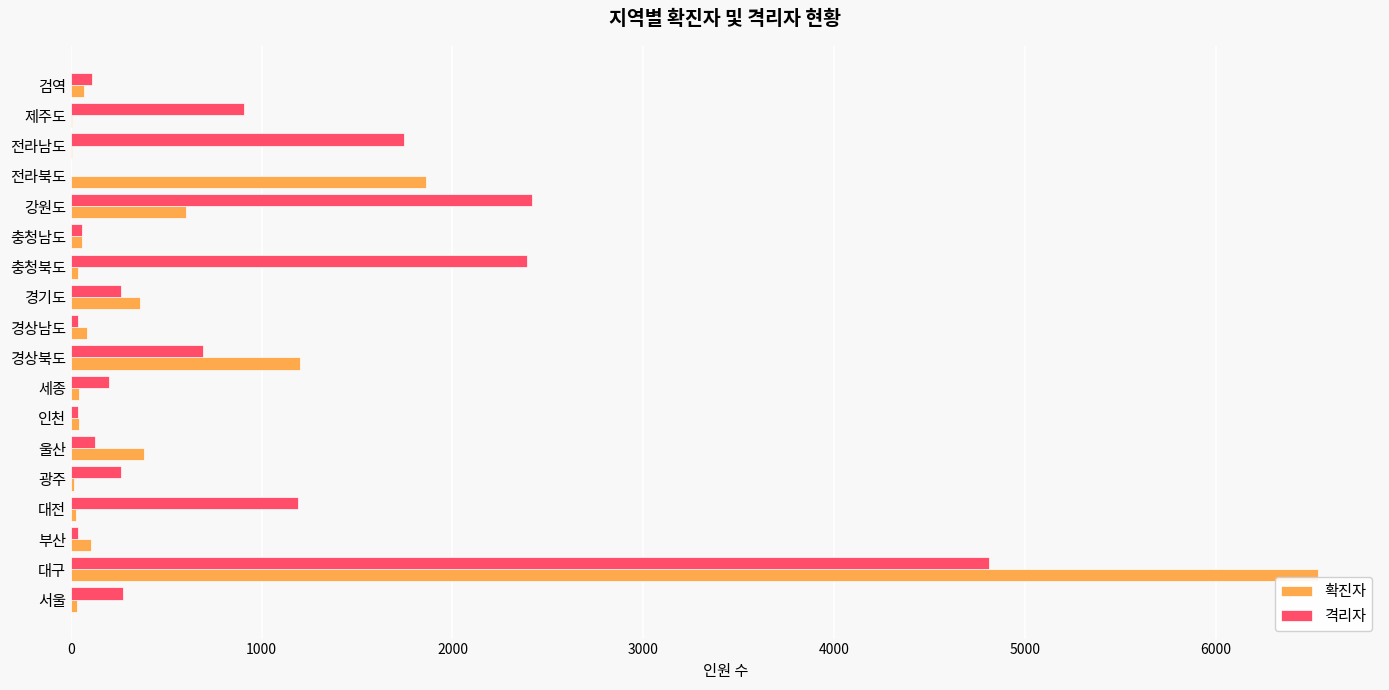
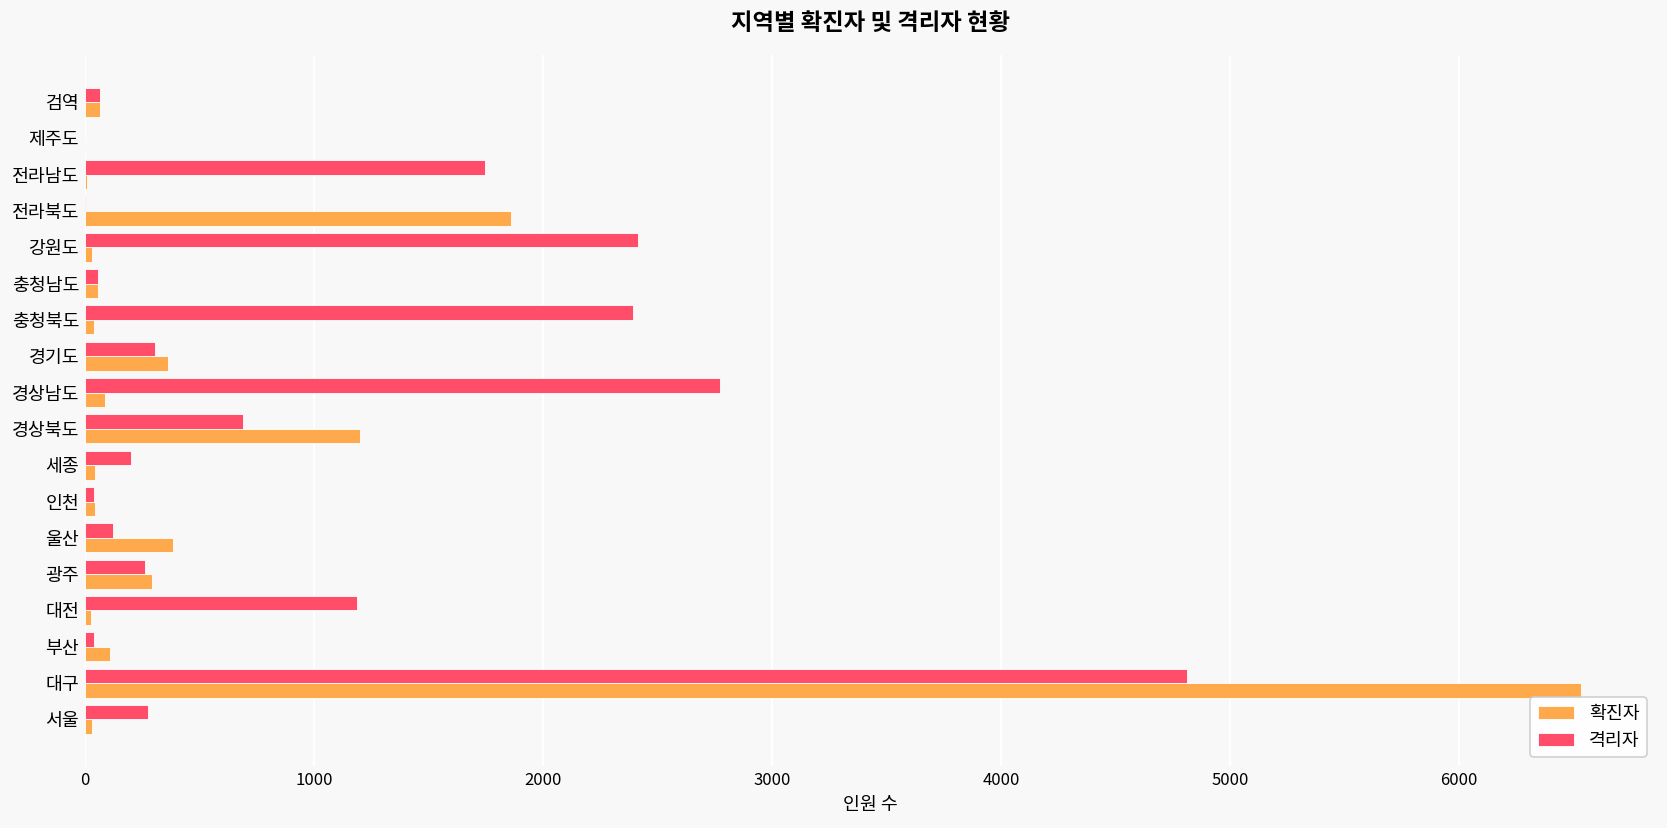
격리자, 검역: 110 -> 70
격리자, 제주도: 910 -> 0
확진자, 강원도: 610 -> 30
격리자, 경기도: 260 -> 310
격리자, 경상남도: 40 -> 2780
확진자, 광주: 20 -> 290
